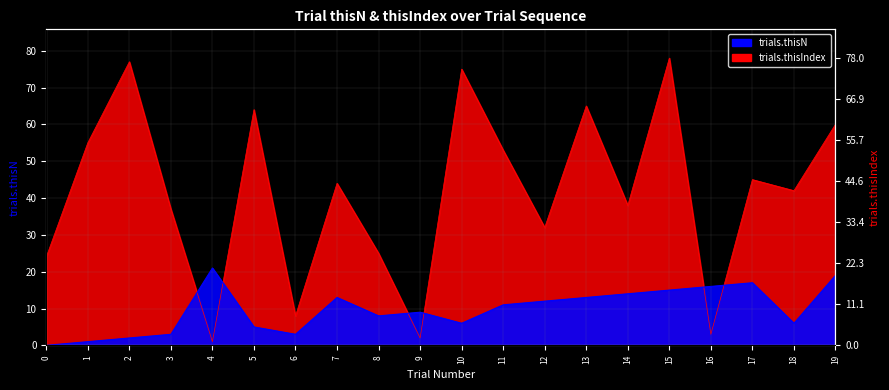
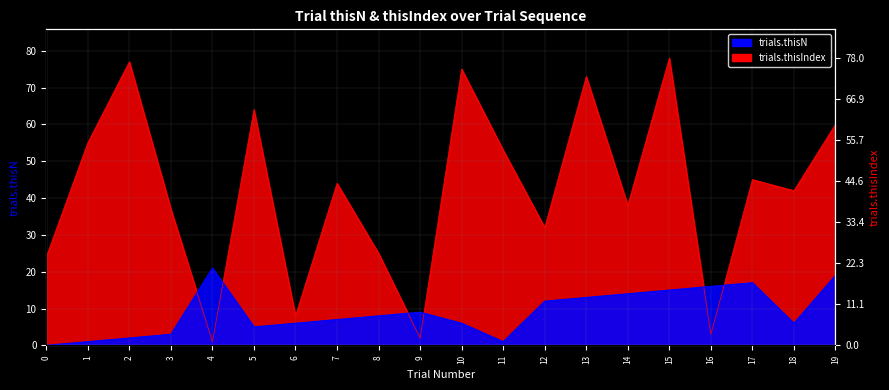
trials.thisN, 6: 3 -> 6
trials.thisN, 7: 13 -> 7
trials.thisN, 11: 11 -> 1
trials.thisIndex, 13: 65 -> 73
